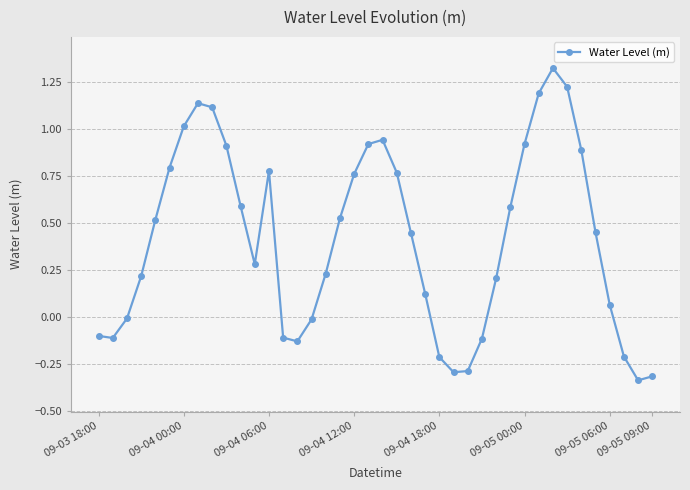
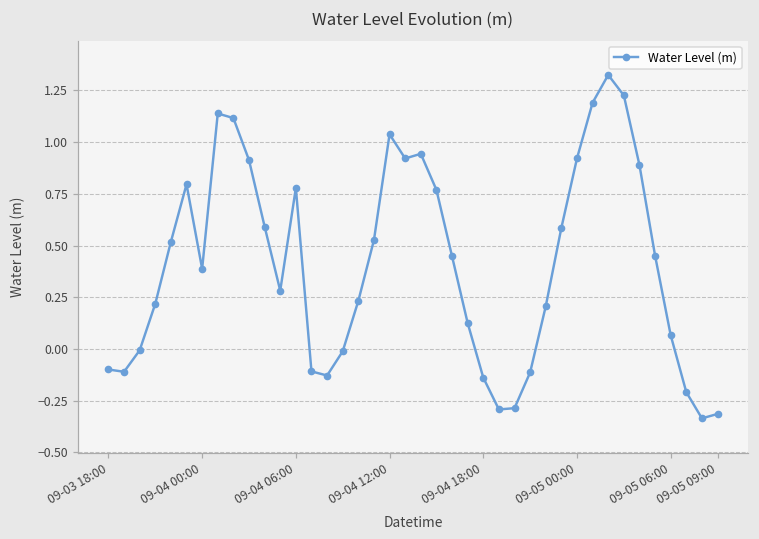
09-04 00:00: 1.02 -> 0.39
09-04 12:00: 0.76 -> 1.04
09-04 18:00: -0.21 -> -0.14
